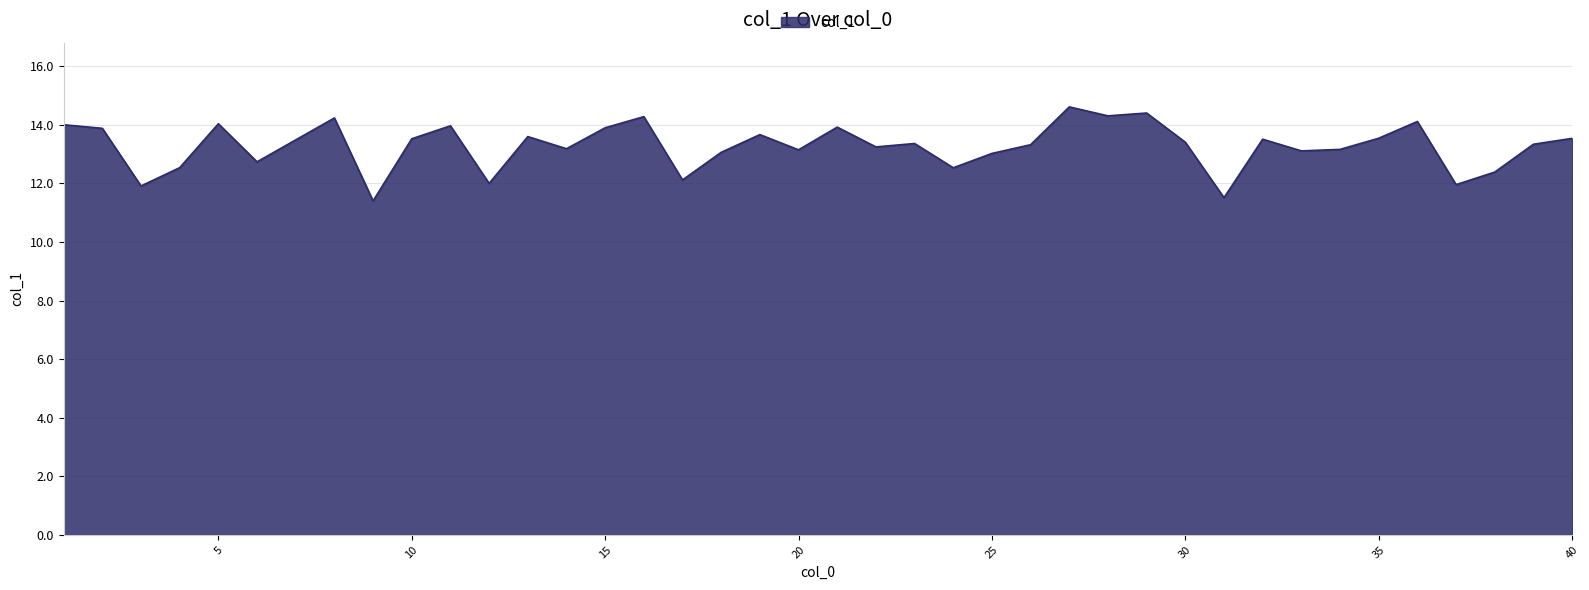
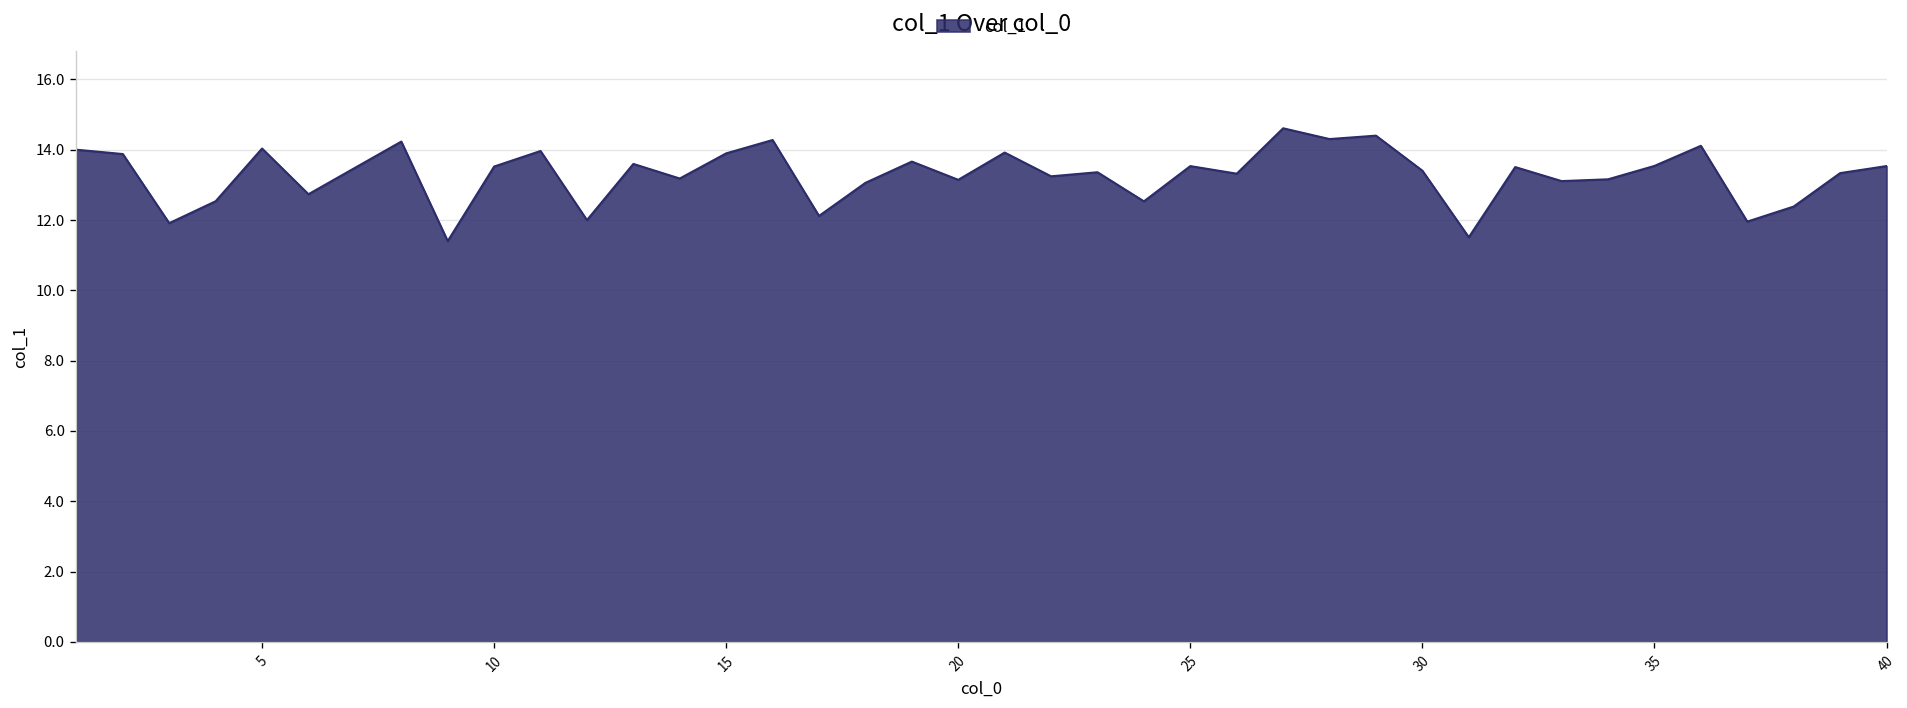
25: 13.0 -> 13.5
